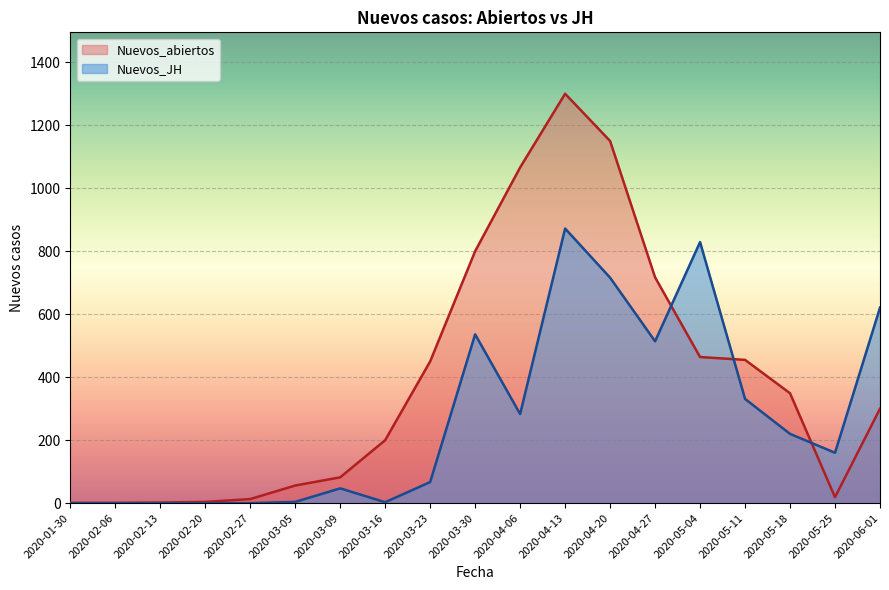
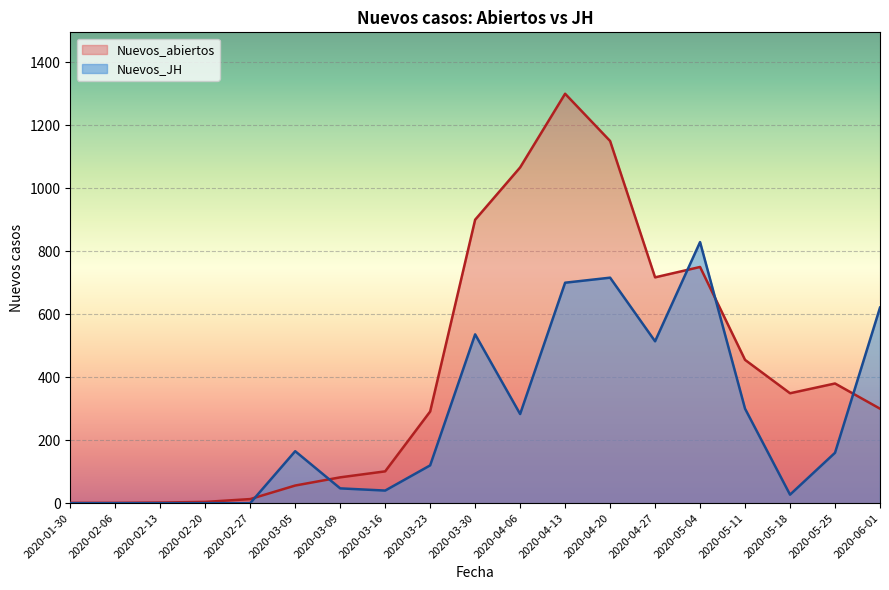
Nuevos_JH, 2020-03-05: 0 -> 170
Nuevos_abiertos, 2020-03-16: 200 -> 100
Nuevos_JH, 2020-03-16: 0 -> 40
Nuevos_abiertos, 2020-03-23: 450 -> 290
Nuevos_JH, 2020-03-23: 70 -> 120
Nuevos_abiertos, 2020-03-30: 800 -> 900
Nuevos_JH, 2020-04-13: 870 -> 700
Nuevos_abiertos, 2020-05-04: 460 -> 750
Nuevos_JH, 2020-05-11: 330 -> 300
Nuevos_JH, 2020-05-18: 220 -> 30
Nuevos_abiertos, 2020-05-25: 20 -> 380
